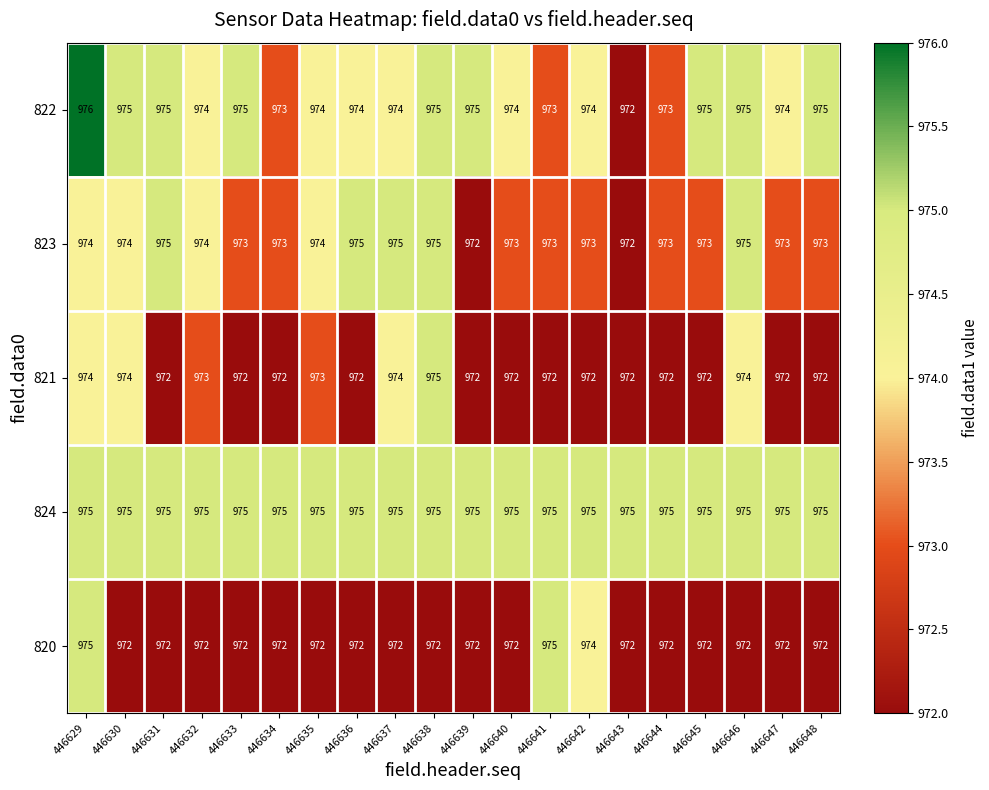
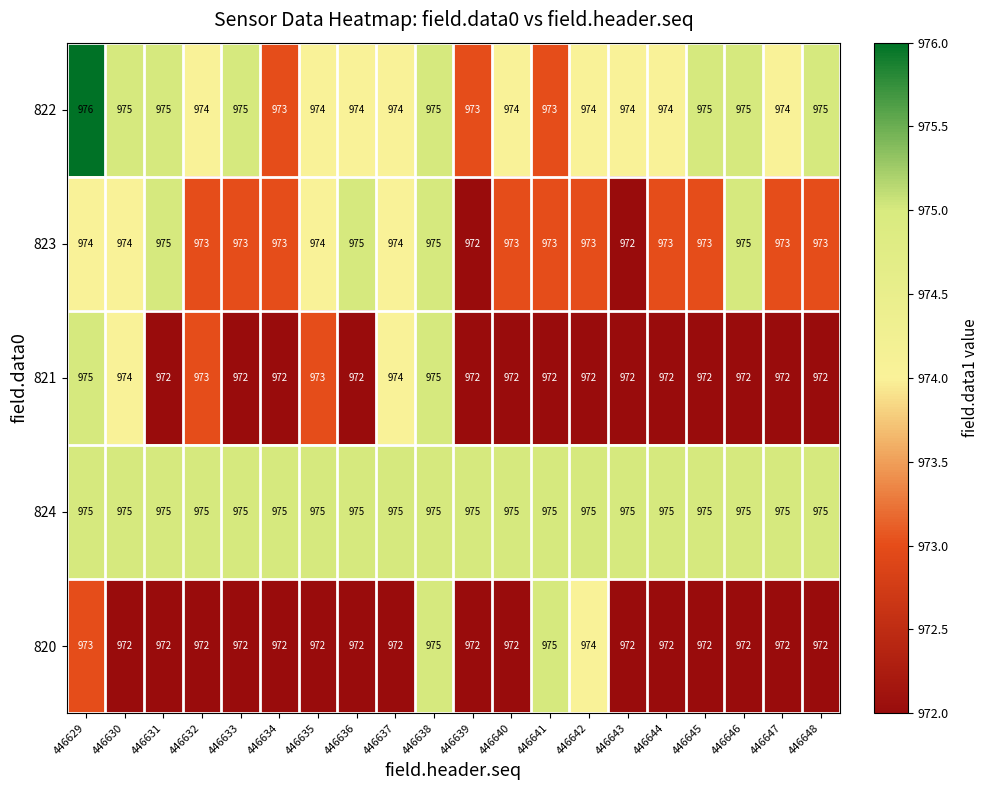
822, 446639: 975 -> 973
822, 446643: 972 -> 974
822, 446644: 973 -> 974
823, 446632: 974 -> 973
823, 446637: 975 -> 974
821, 446629: 974 -> 975
821, 446646: 974 -> 972
820, 446629: 975 -> 973
820, 446638: 972 -> 975
